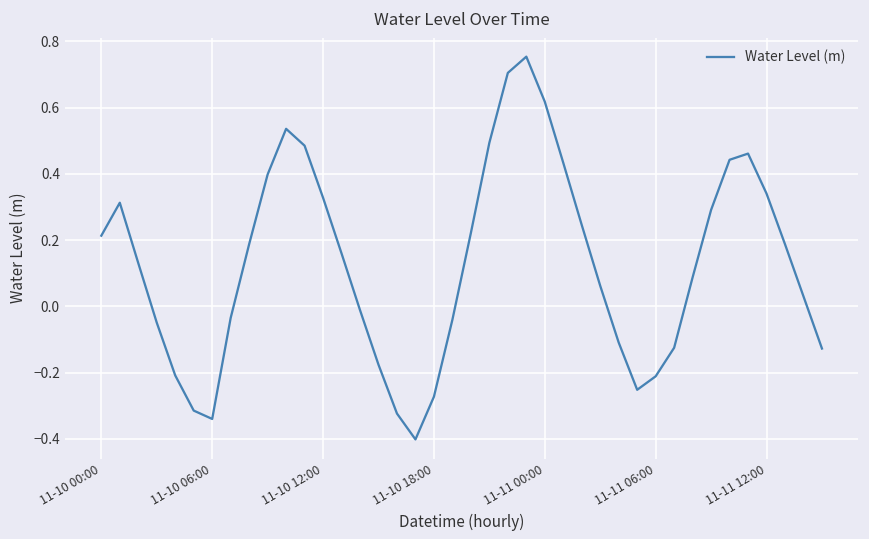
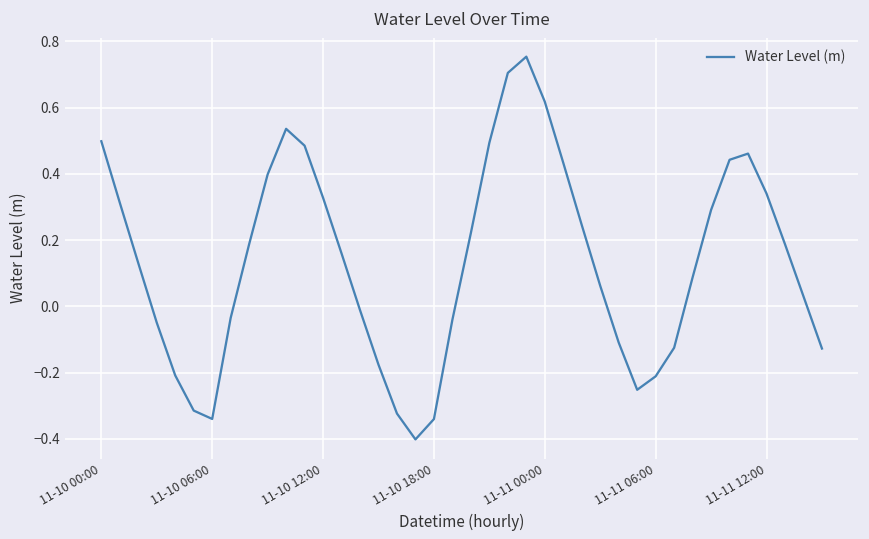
11-10 00:00: 0.21 -> 0.50
11-10 18:00: -0.27 -> -0.34
